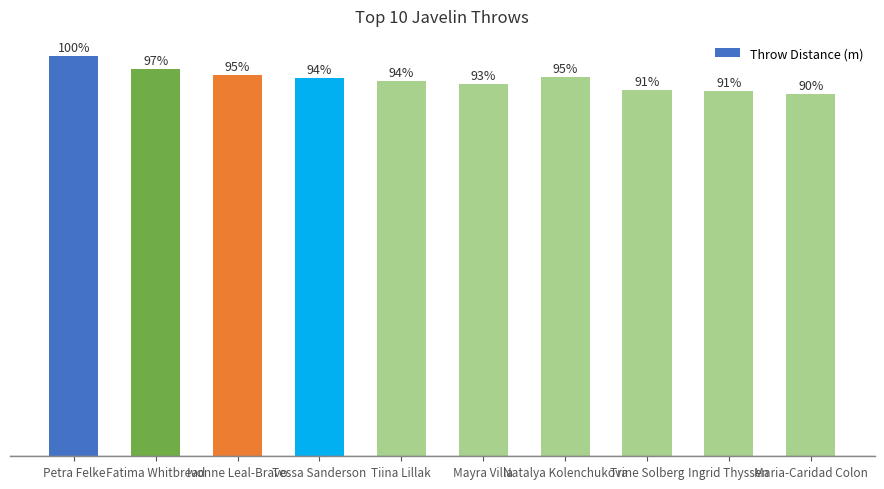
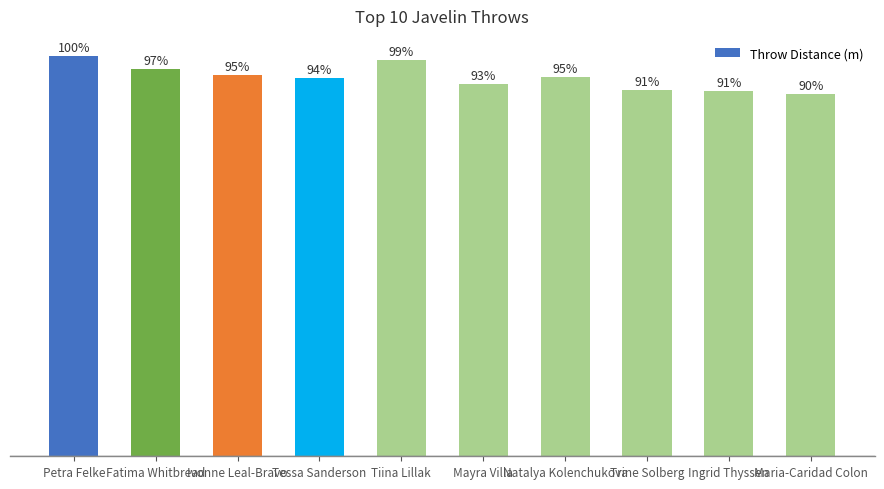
Tiina Lillak: 94% -> 99%
